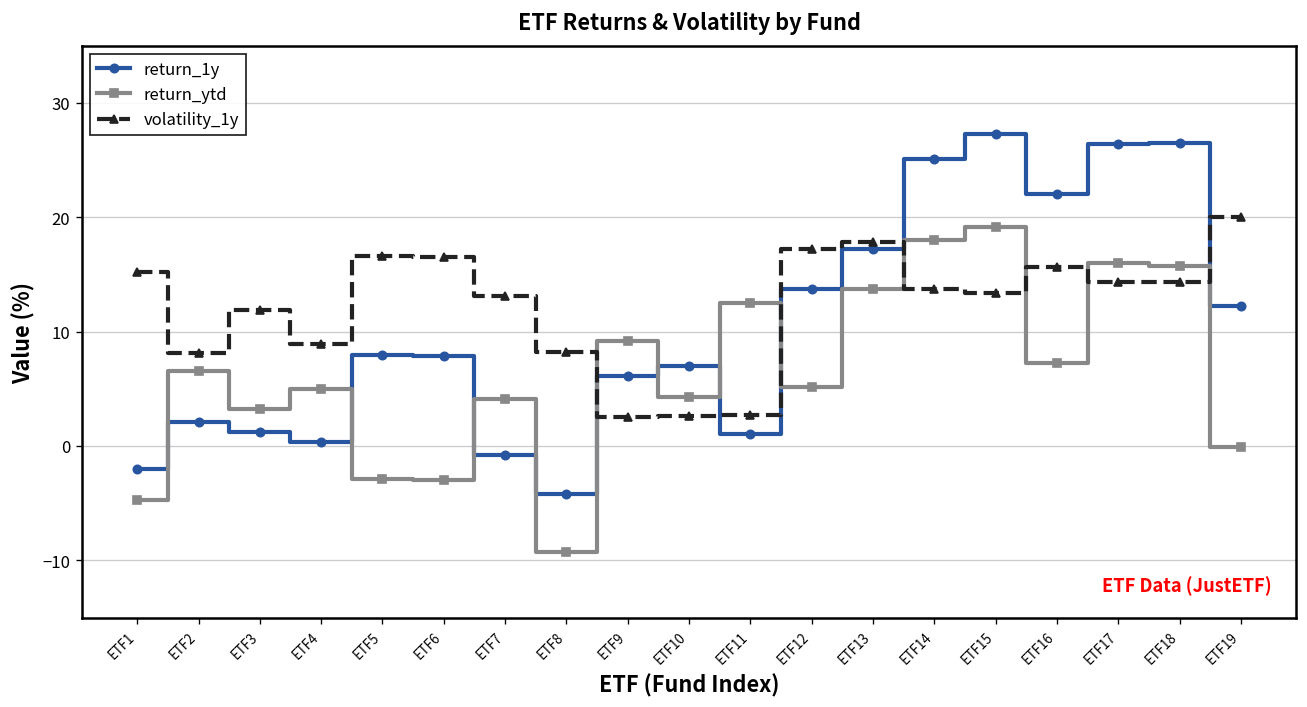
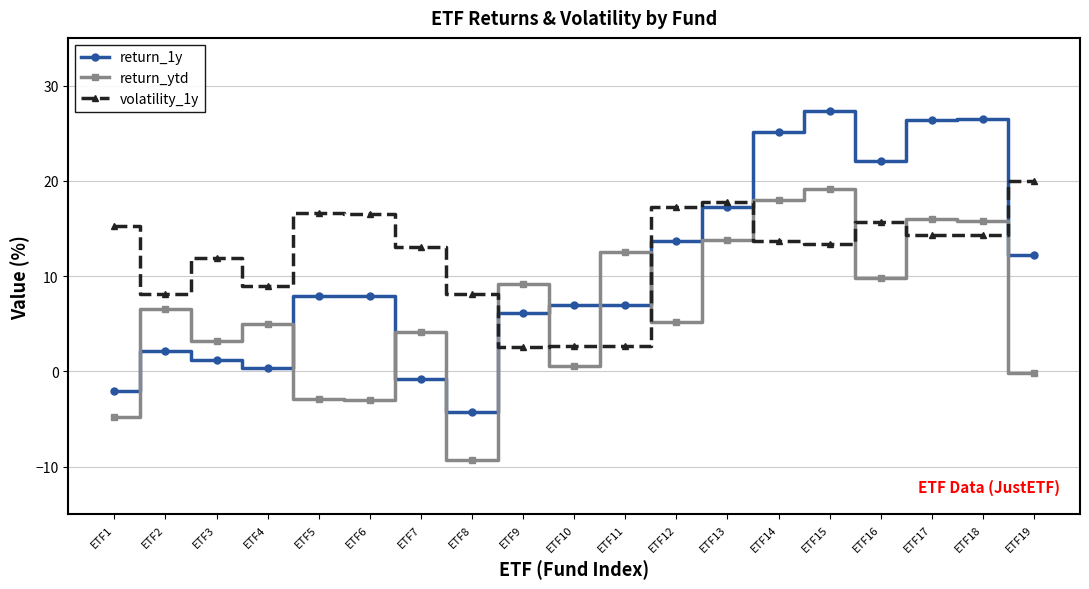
return_ytd, ETF10: 4 -> 1
return_1y, ETF11: 1 -> 7
return_ytd, ETF16: 7 -> 10
